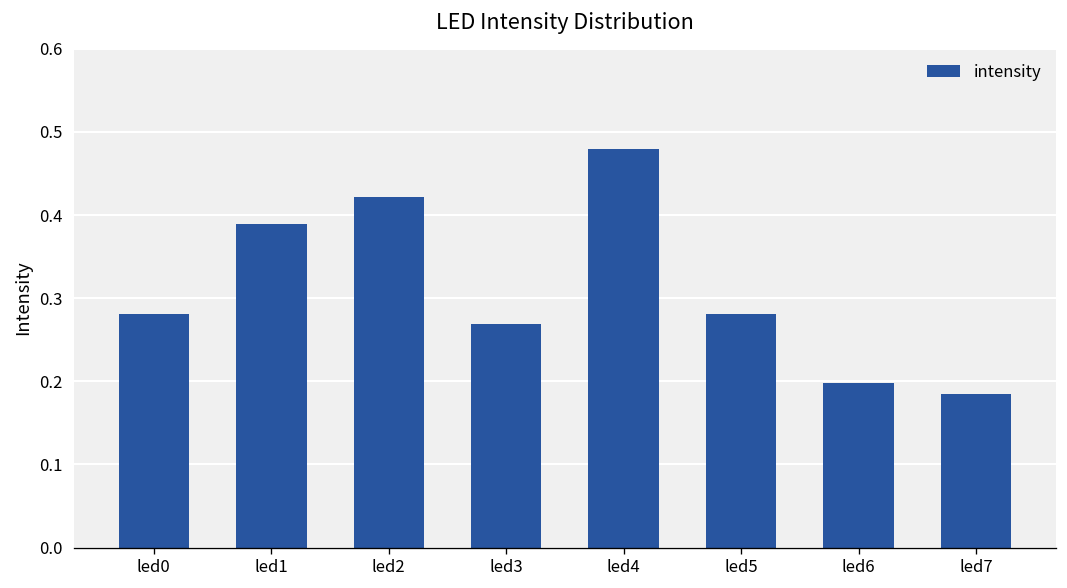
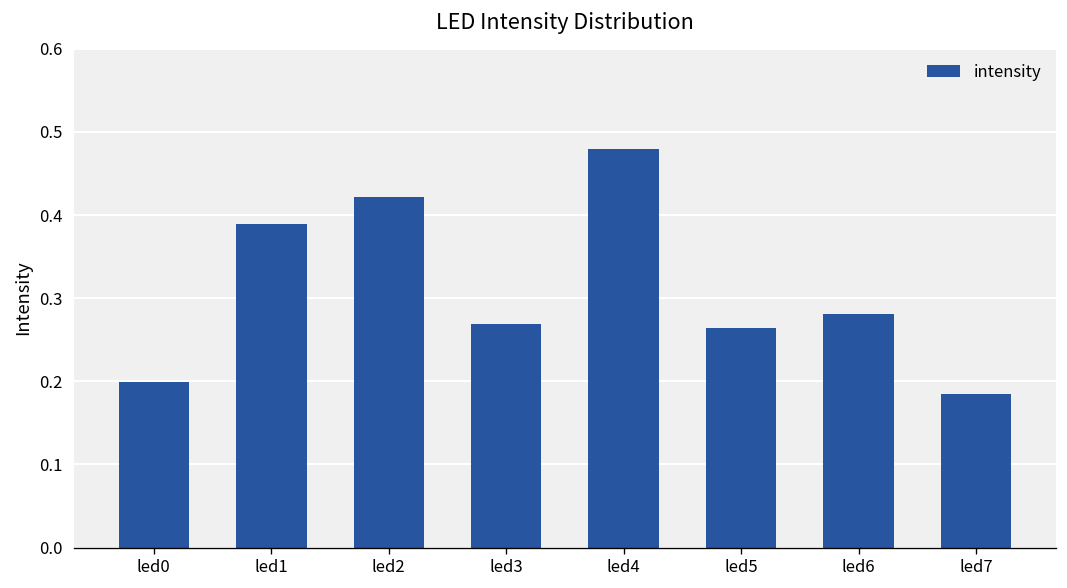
led0: 0.28 -> 0.20
led5: 0.28 -> 0.26
led6: 0.20 -> 0.28
